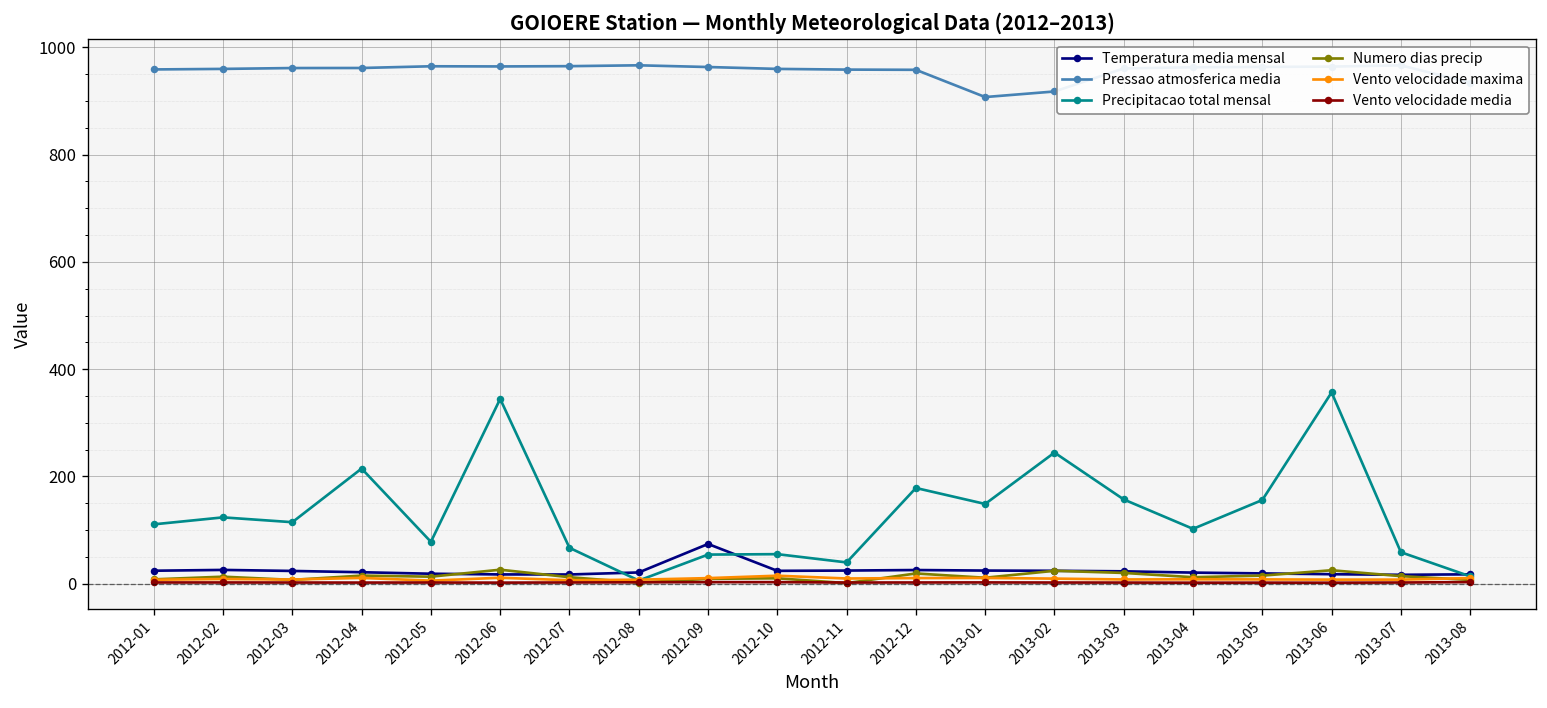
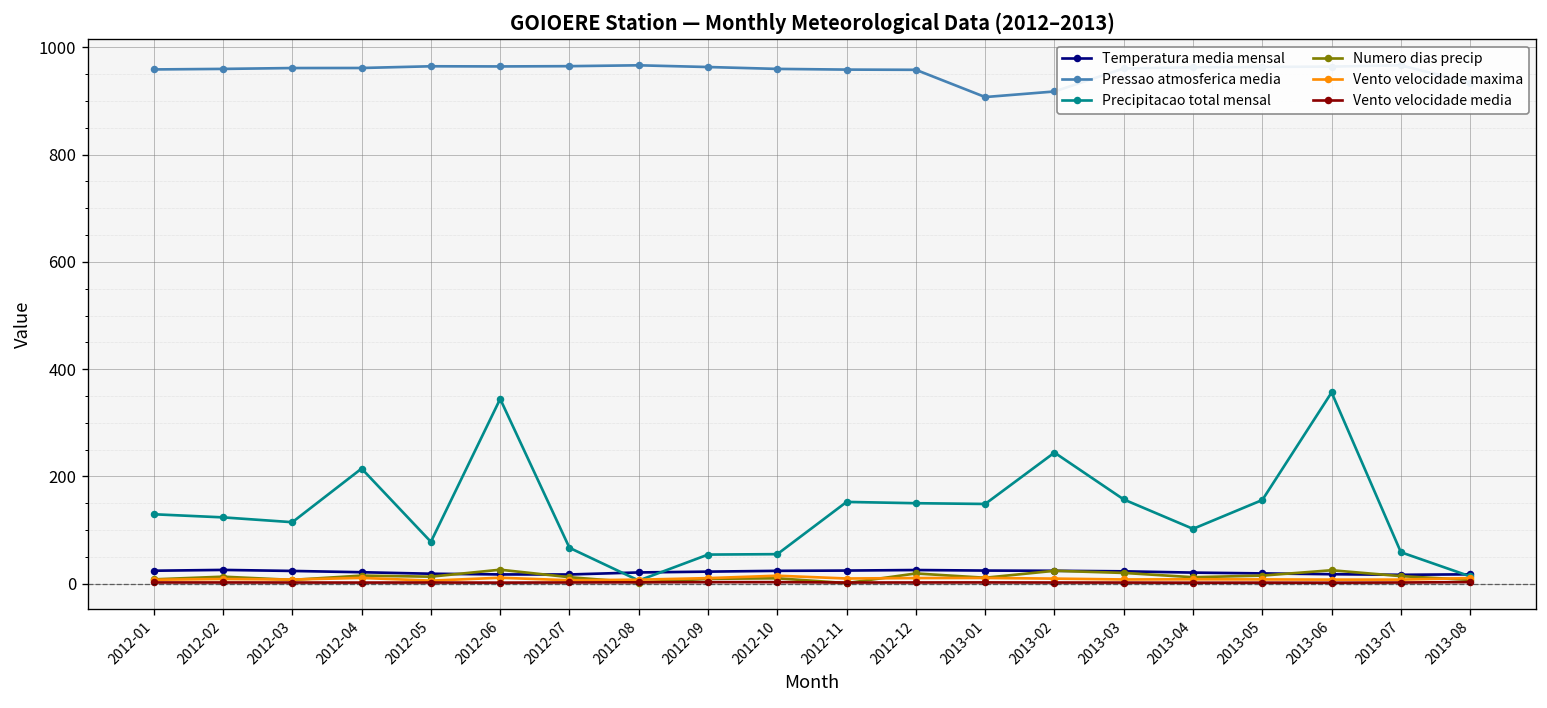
Precipitacao total mensal, 2012-01: 110 -> 130
Temperatura media mensal, 2012-09: 70 -> 20
Precipitacao total mensal, 2012-11: 40 -> 150
Precipitacao total mensal, 2012-12: 180 -> 150
